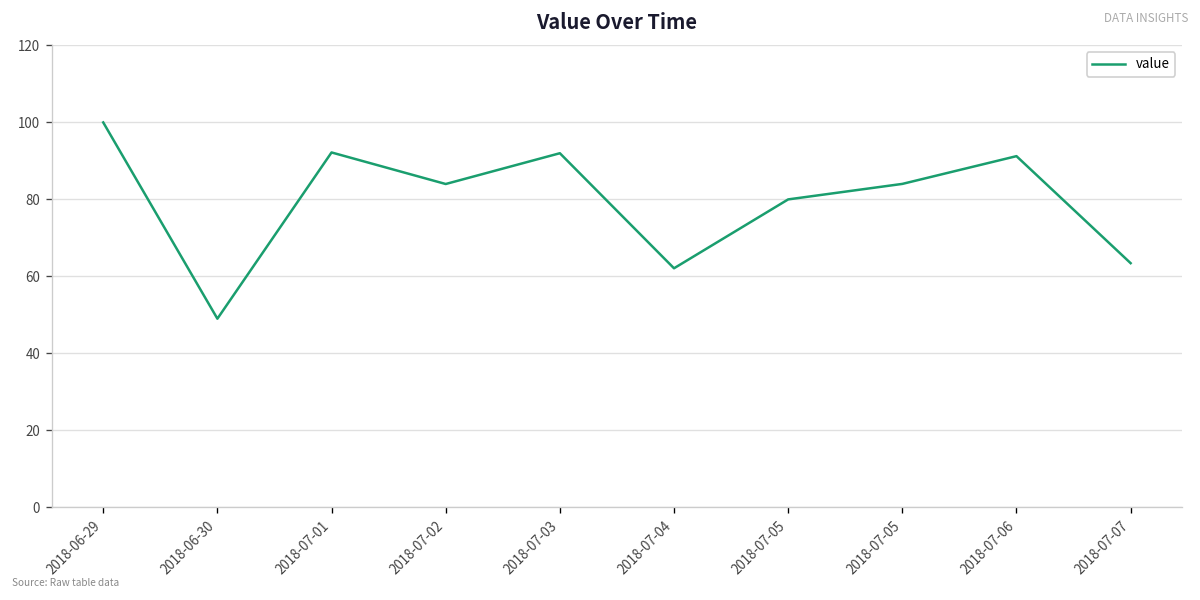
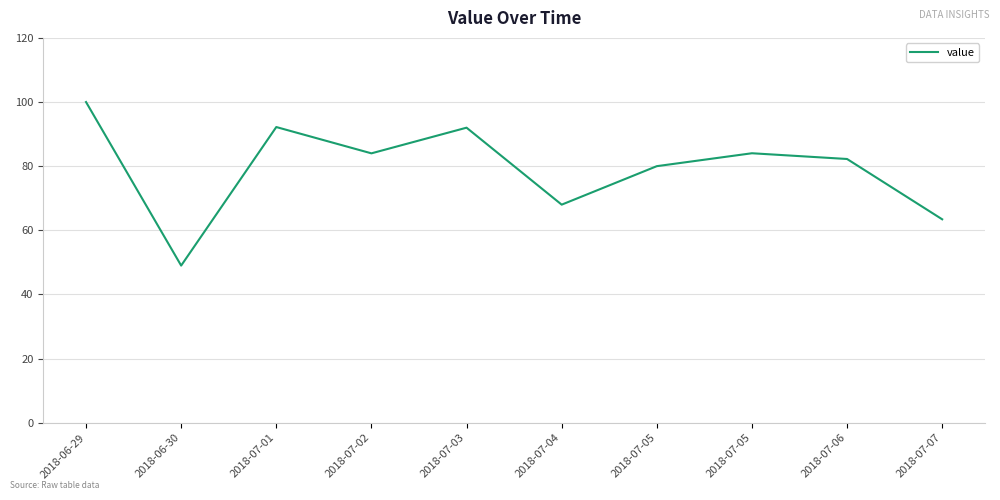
2018-07-04: 62 -> 68
2018-07-06: 91 -> 82
